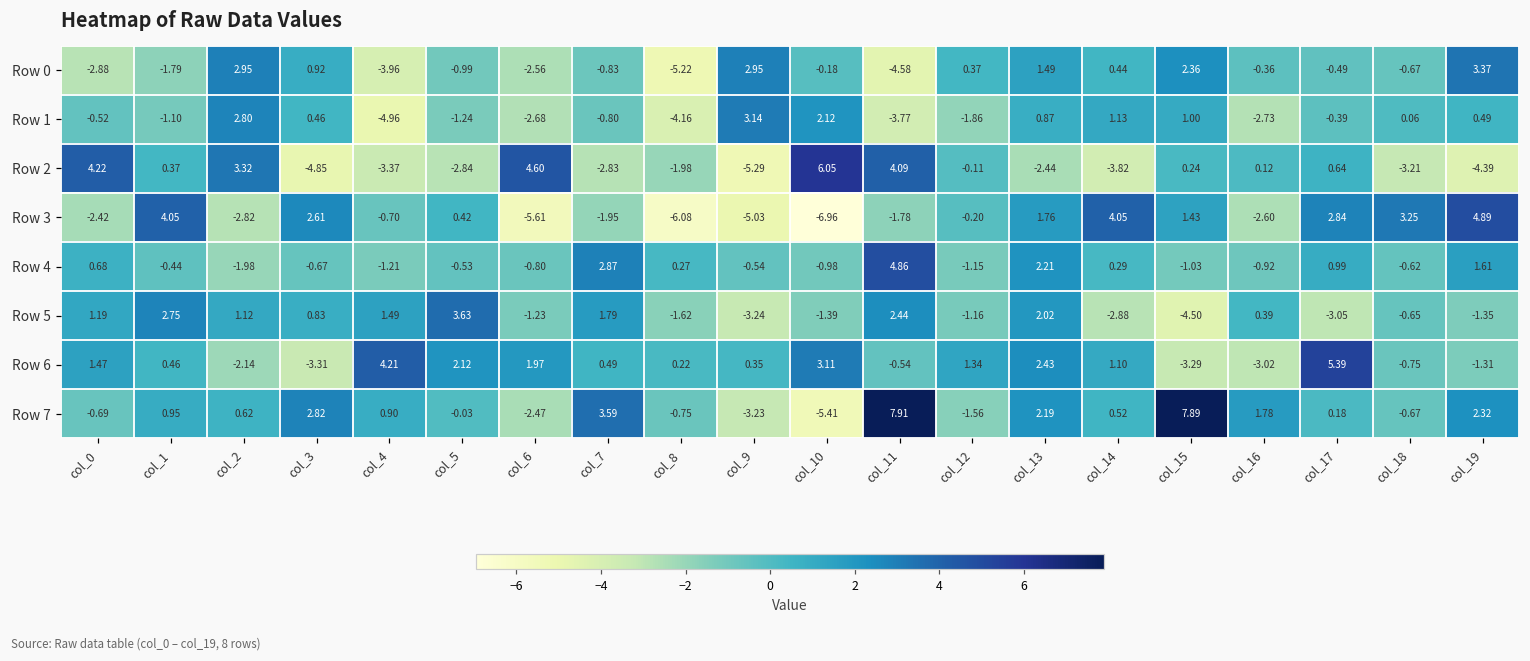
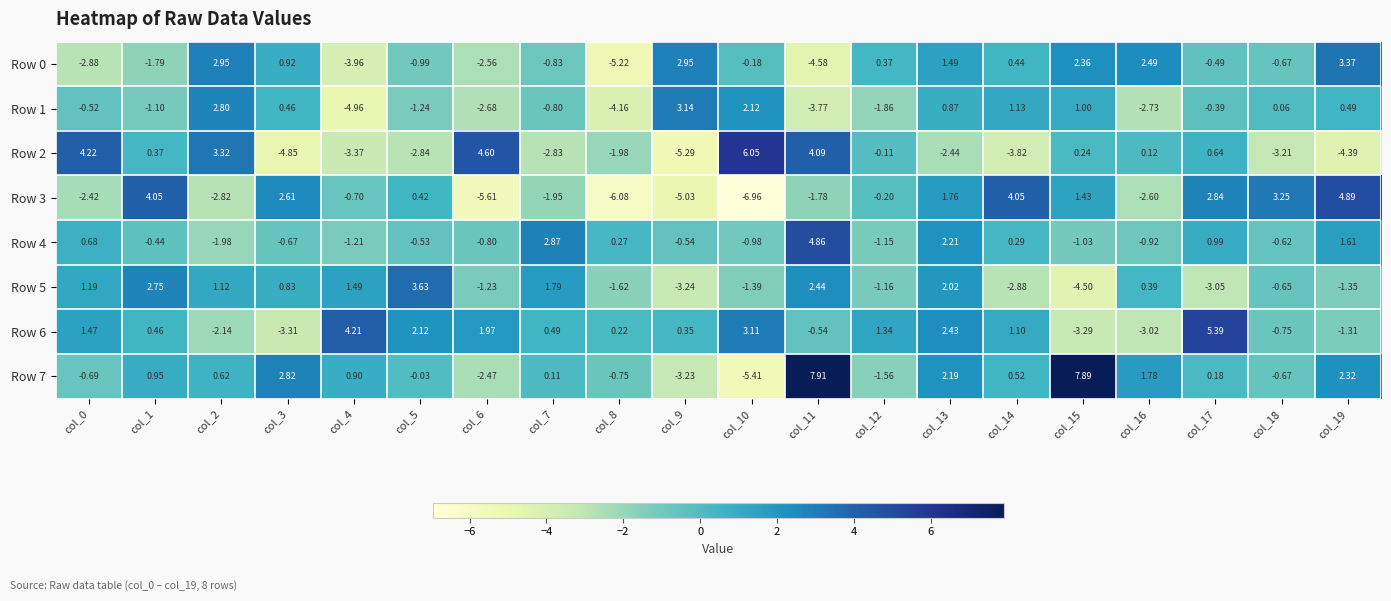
Row 0, col_16: -0.36 -> 2.49
Row 7, col_7: 3.59 -> 0.11
